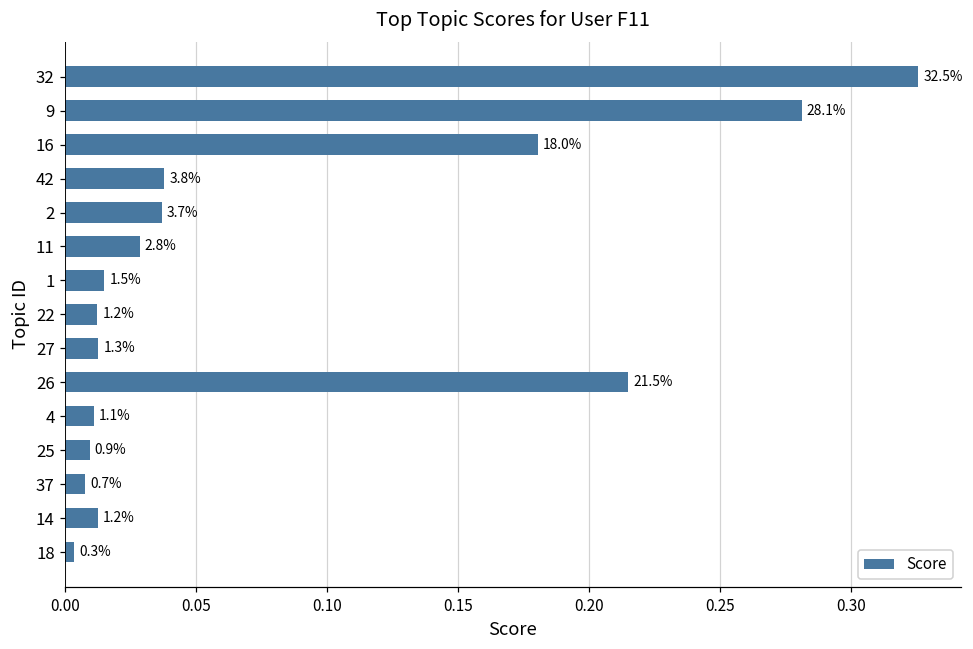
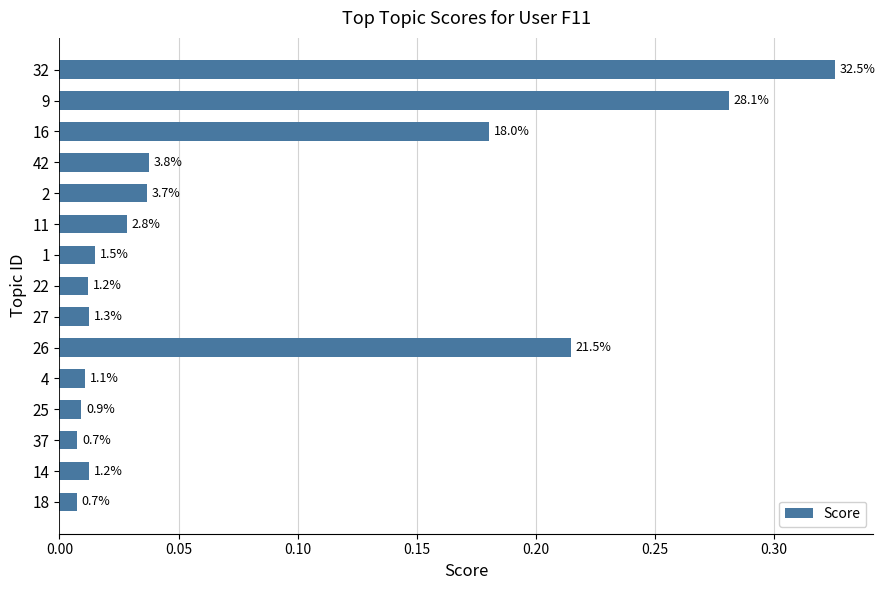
18: 0.3% -> 0.7%
